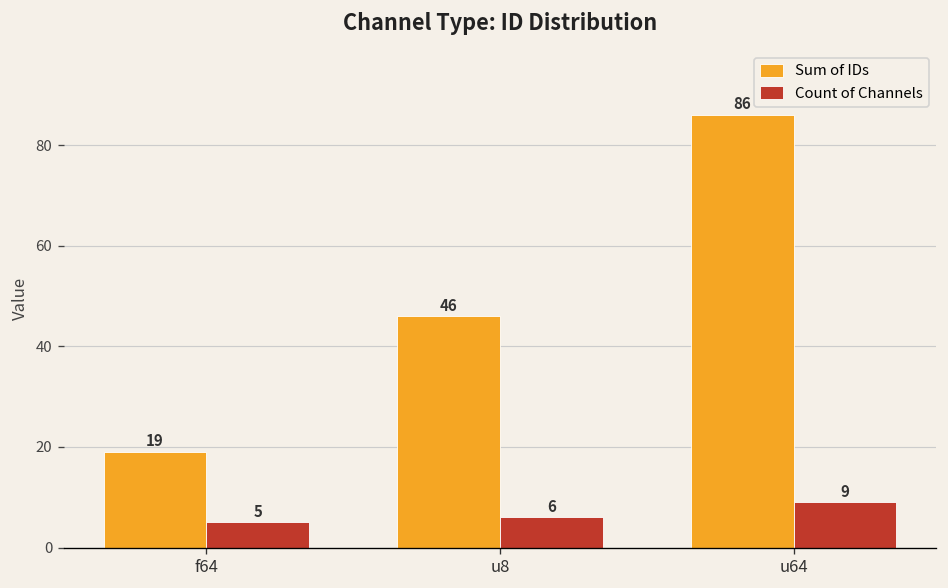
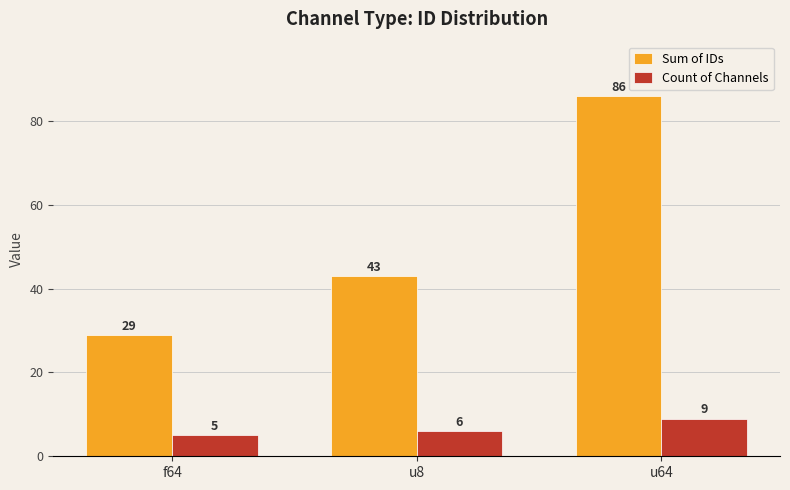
Sum of IDs, f64: 19 -> 29
Sum of IDs, u8: 46 -> 43
